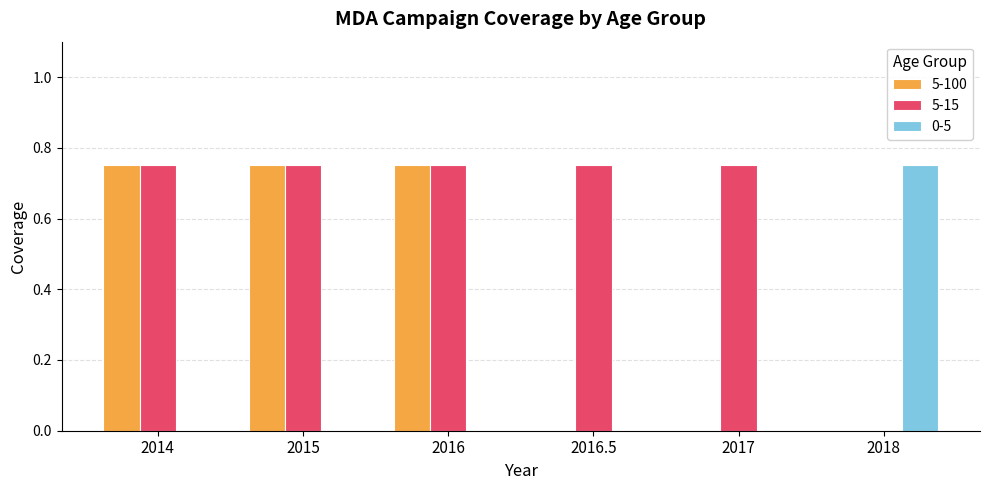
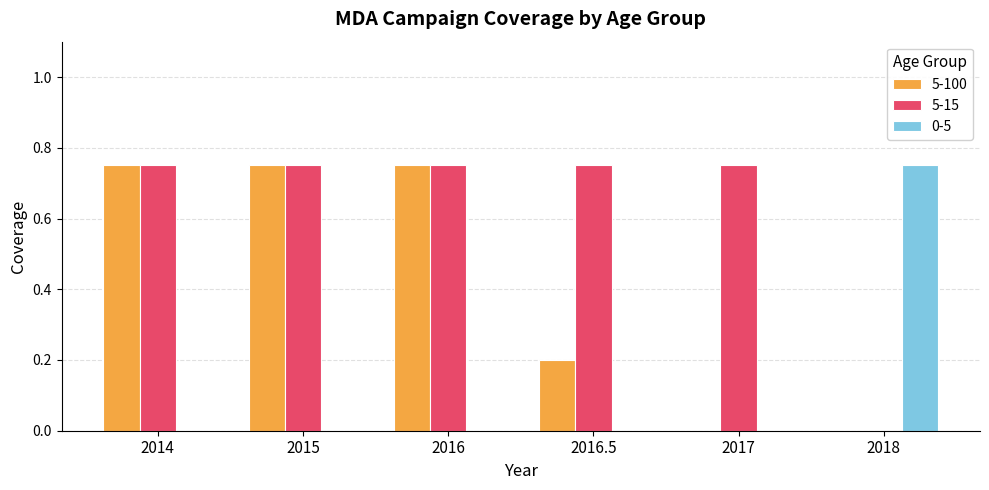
5-100, 2016.5: 0.0 -> 0.2
